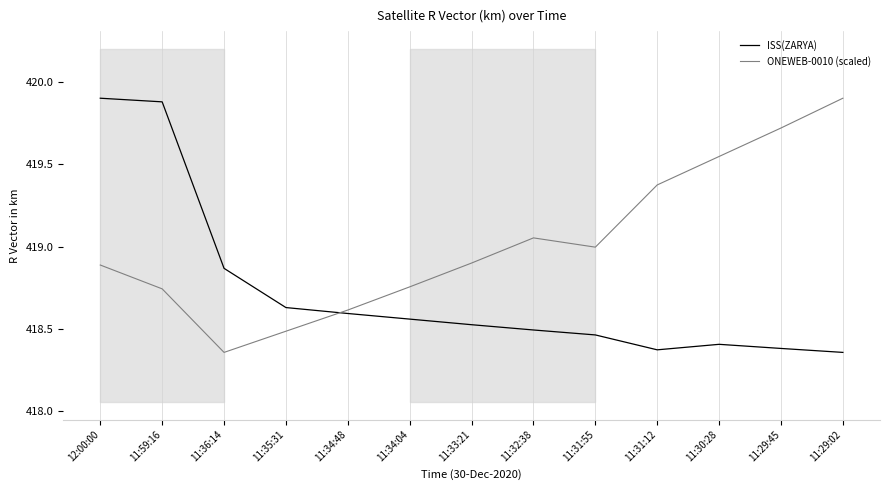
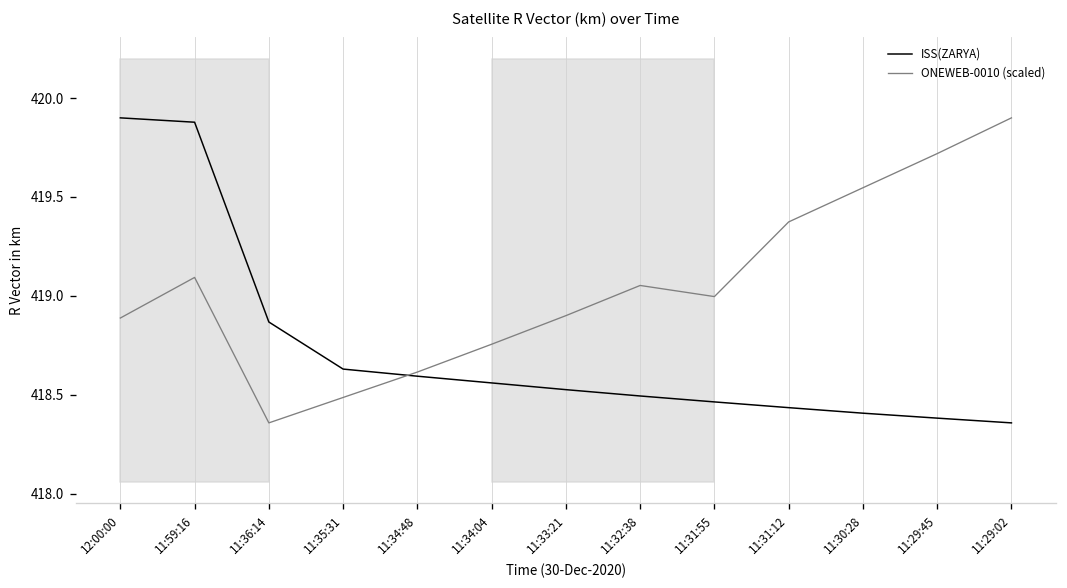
ONEWEB-0010 (scaled), 11:59:16: 418.74 -> 419.09
ISS(ZARYA), 11:31:12: 418.37 -> 418.44
